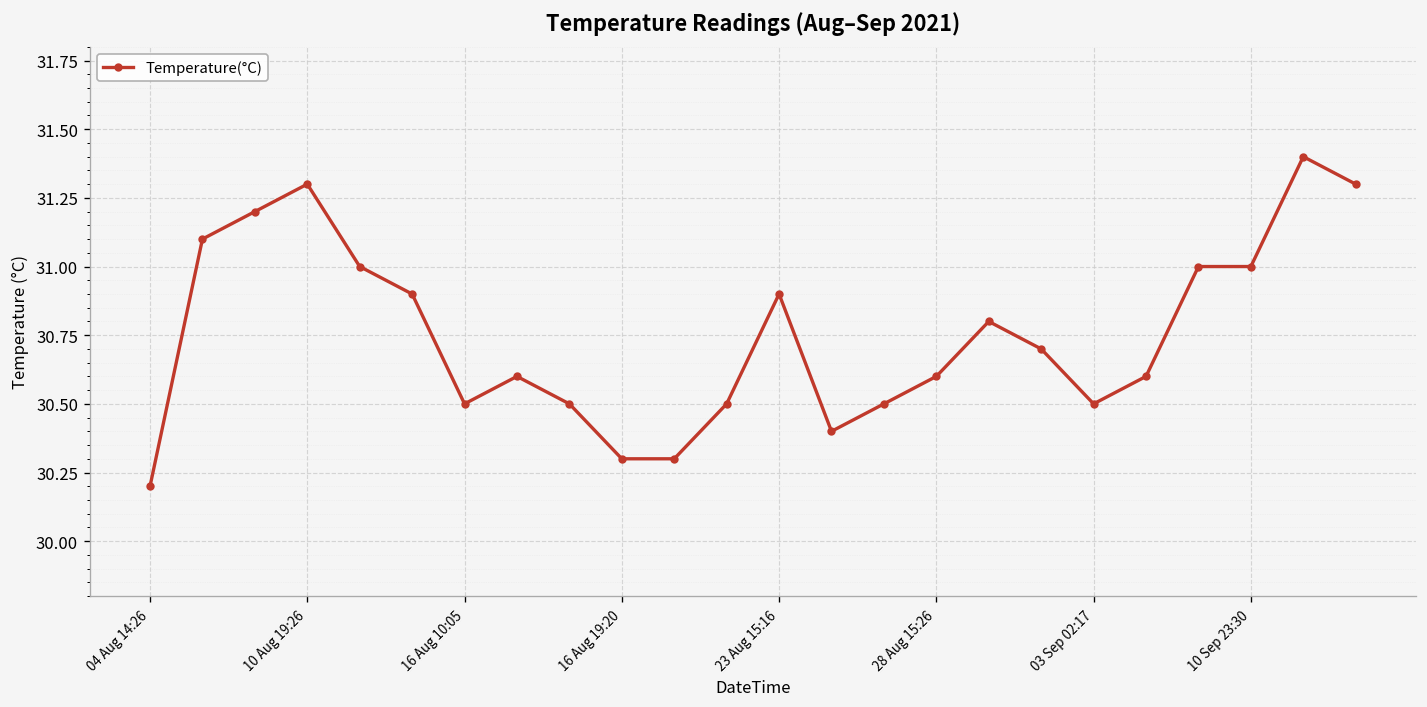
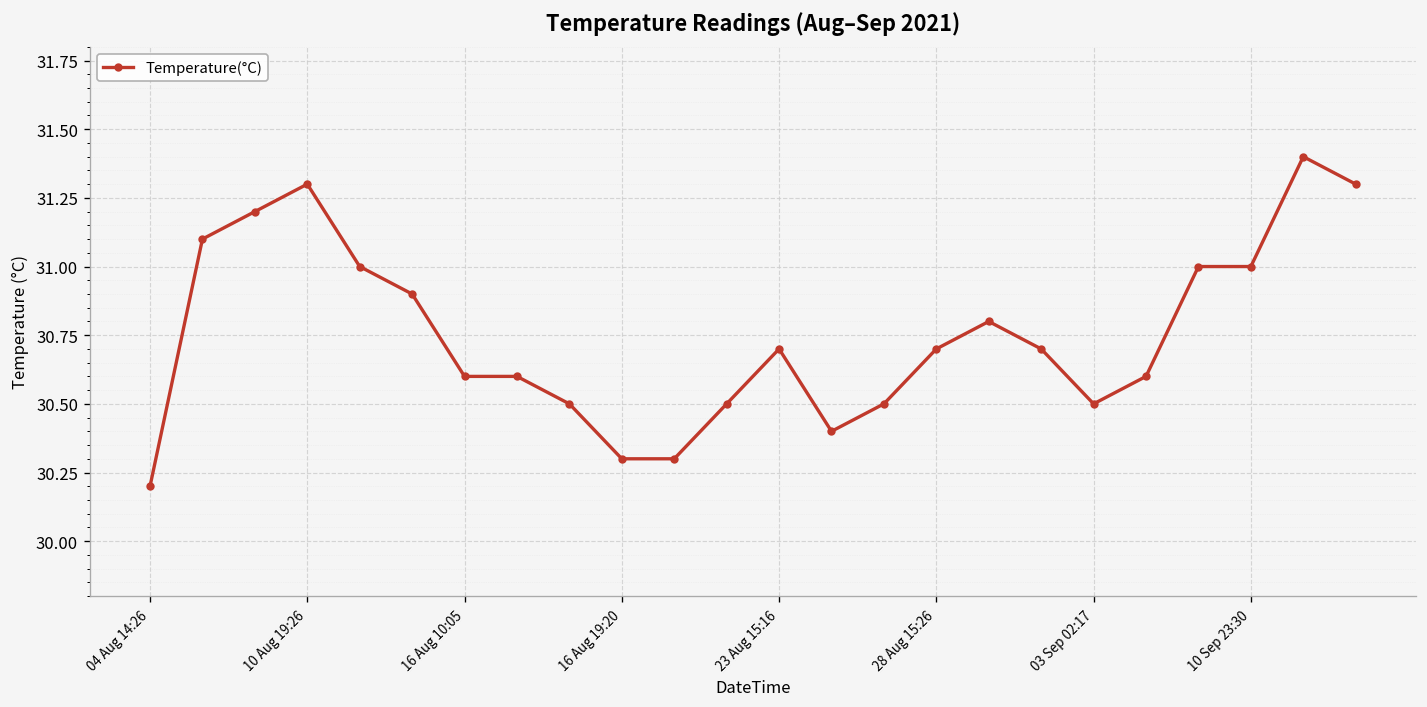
16 Aug 10:05: 30.5 -> 30.6
23 Aug 15:16: 30.9 -> 30.7
28 Aug 15:26: 30.6 -> 30.7
